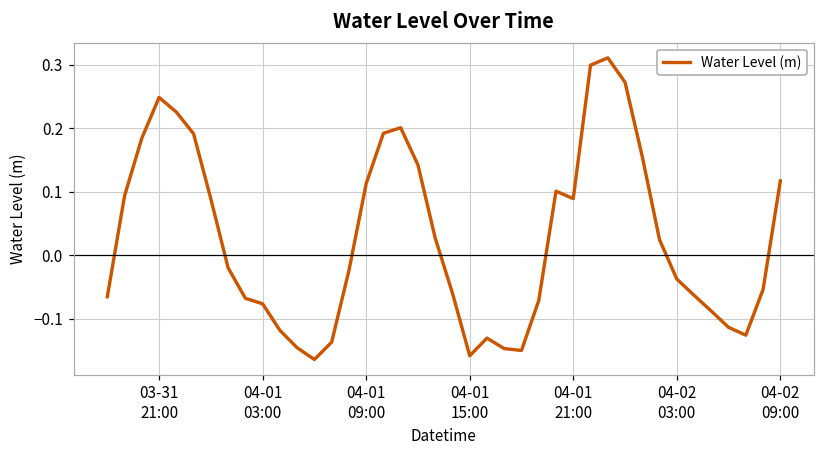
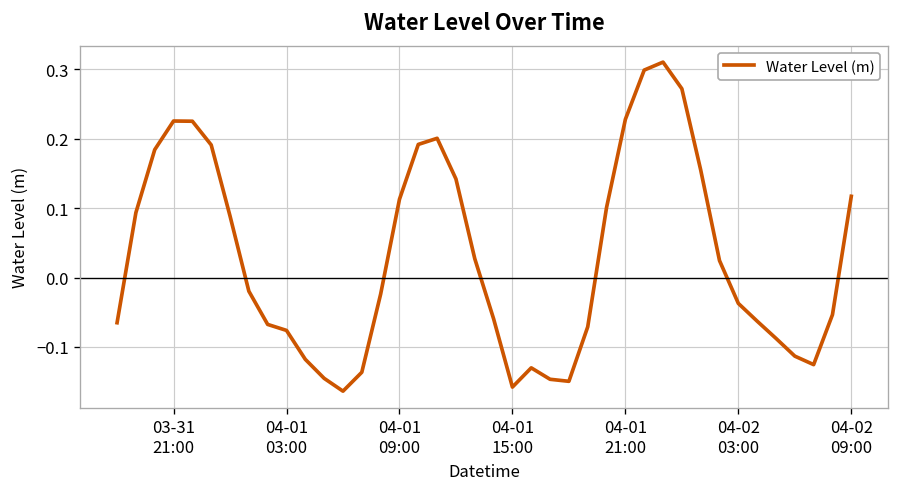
03-31 21:00: 0.25 -> 0.23
04-01 21:00: 0.09 -> 0.23
